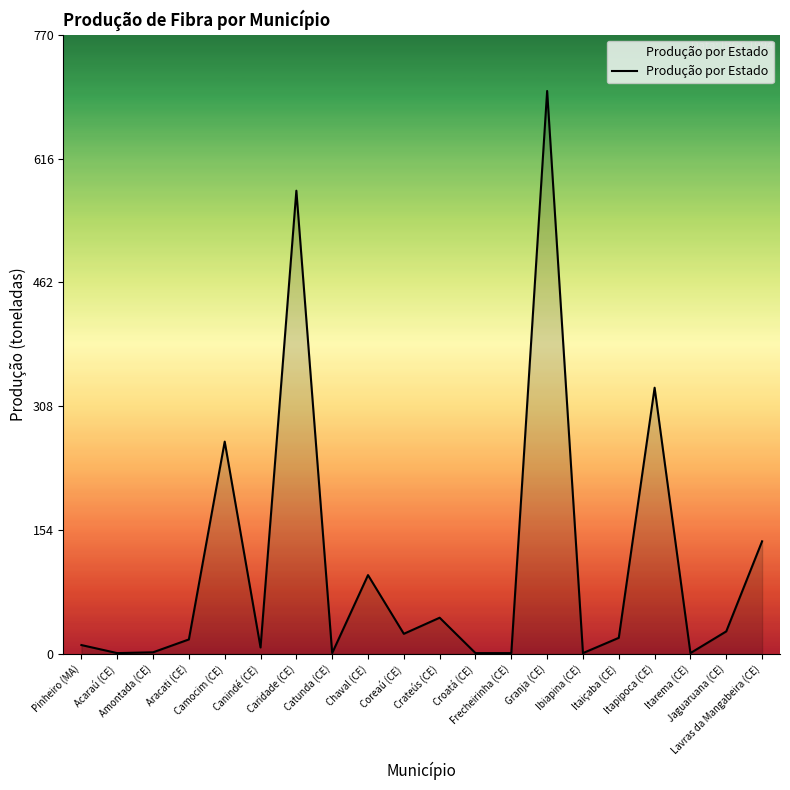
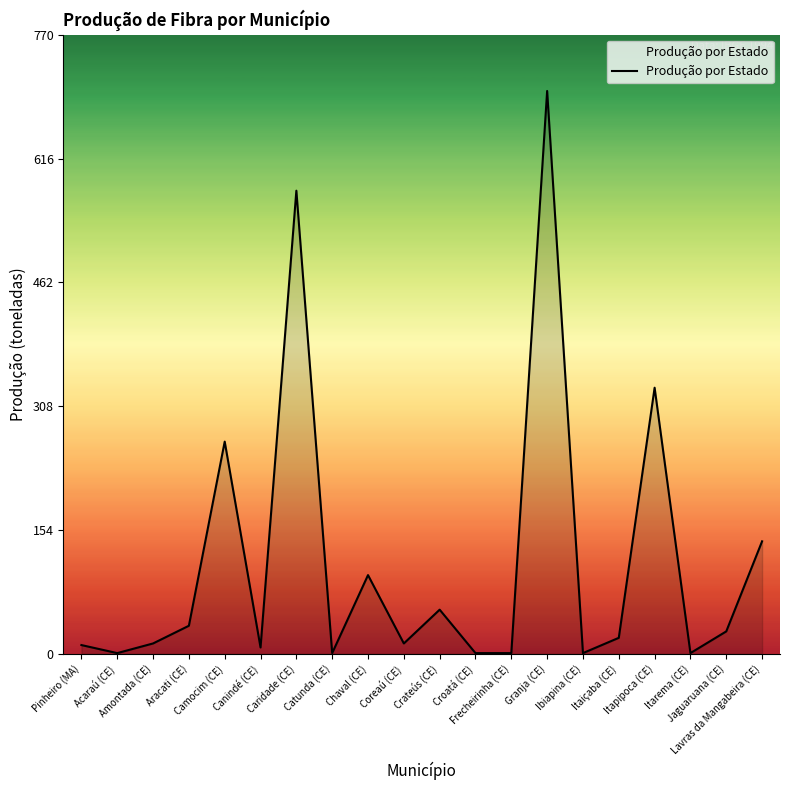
Amontada (CE): 0 -> 10
Aracati (CE): 20 -> 40
Coreaú (CE): 30 -> 10
Crateús (CE): 50 -> 60
